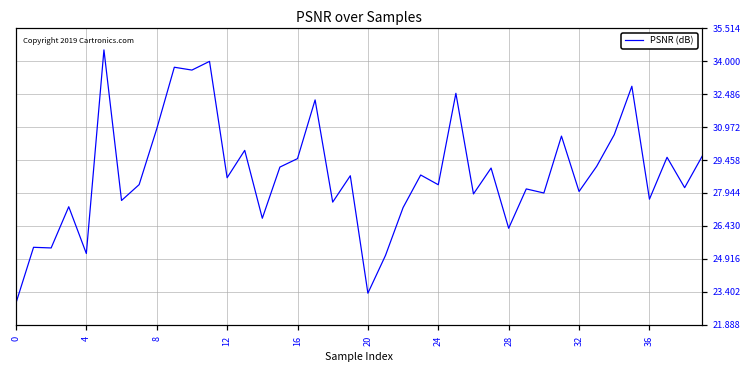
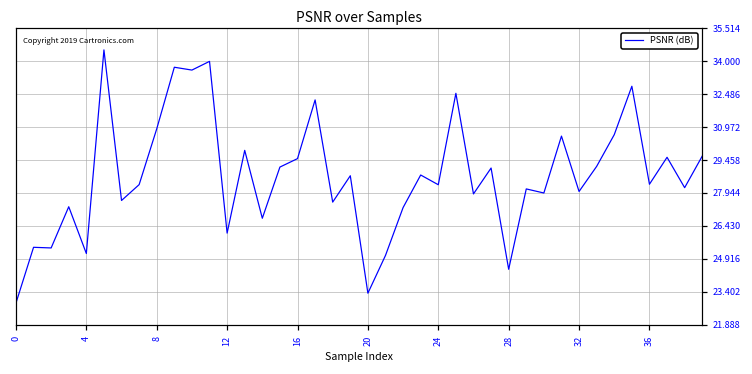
12: 28.6 -> 26.1
28: 26.3 -> 24.4
36: 27.7 -> 28.3
